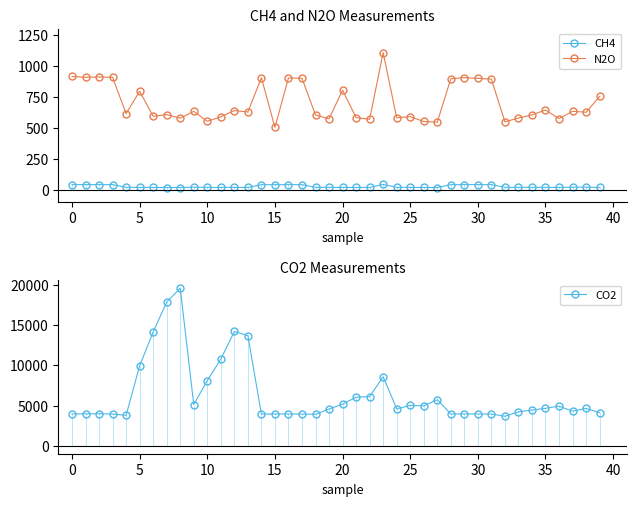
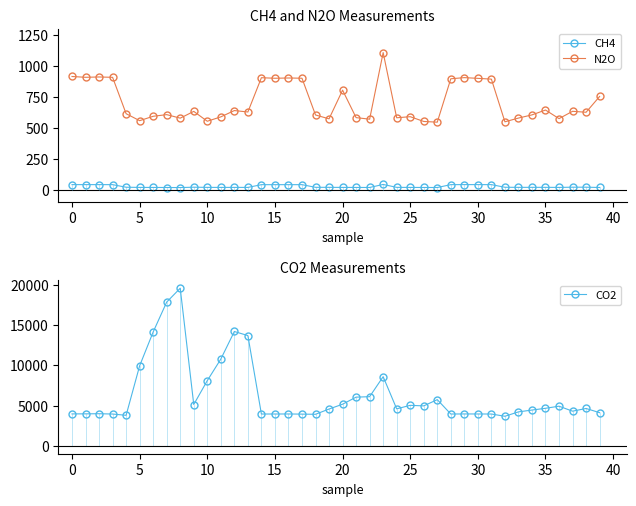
CH4 and N2O Measurements, N2O, 5: 790 -> 560
CH4 and N2O Measurements, N2O, 15: 500 -> 900
